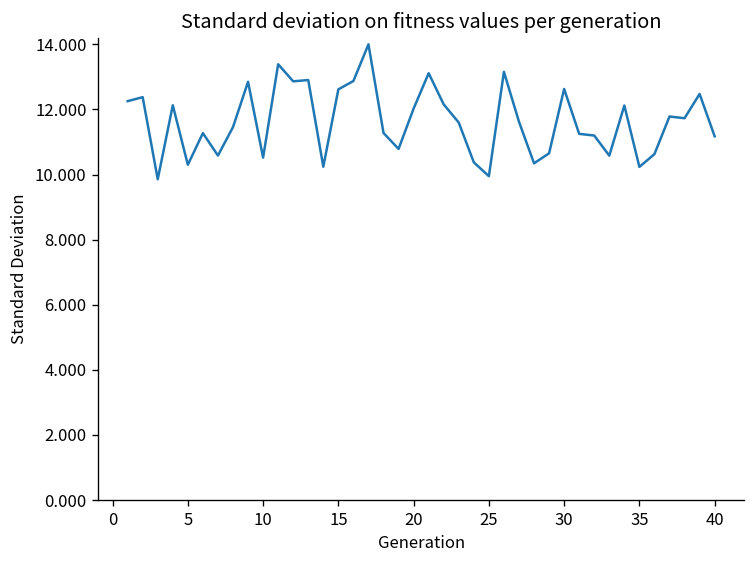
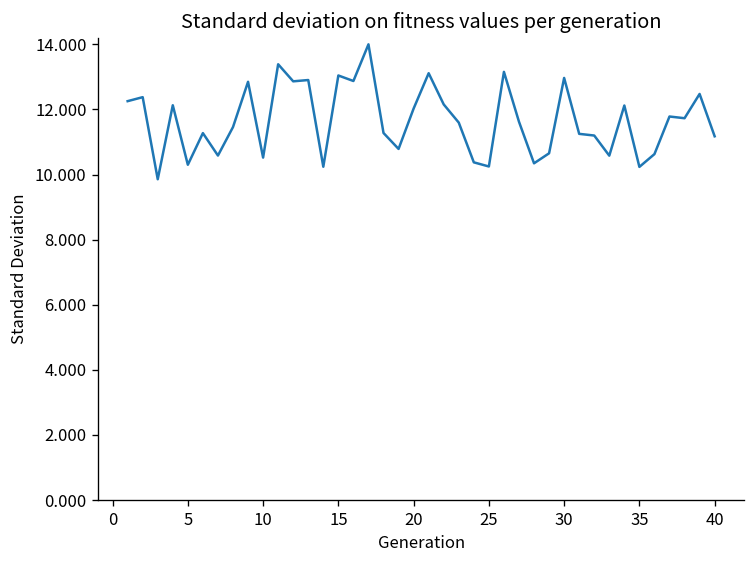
15: 12.6 -> 13.0
25: 9.9 -> 10.2
30: 12.6 -> 13.0
